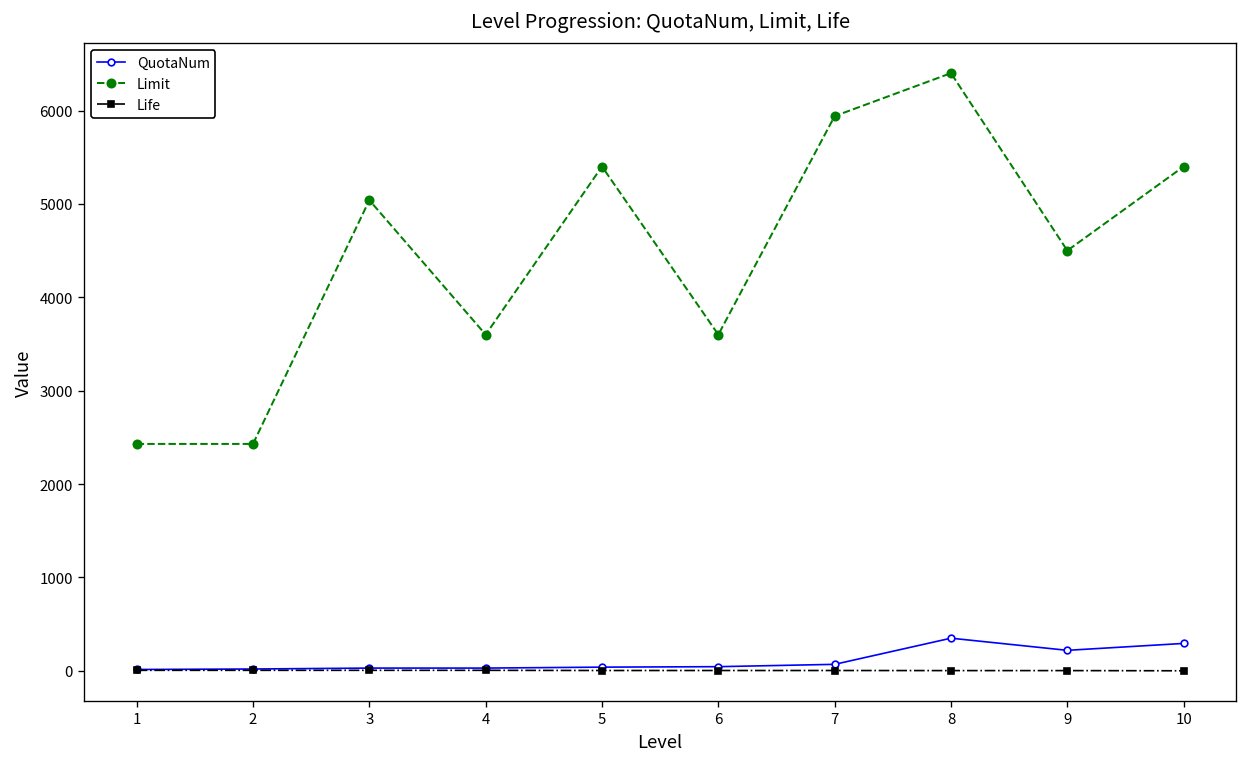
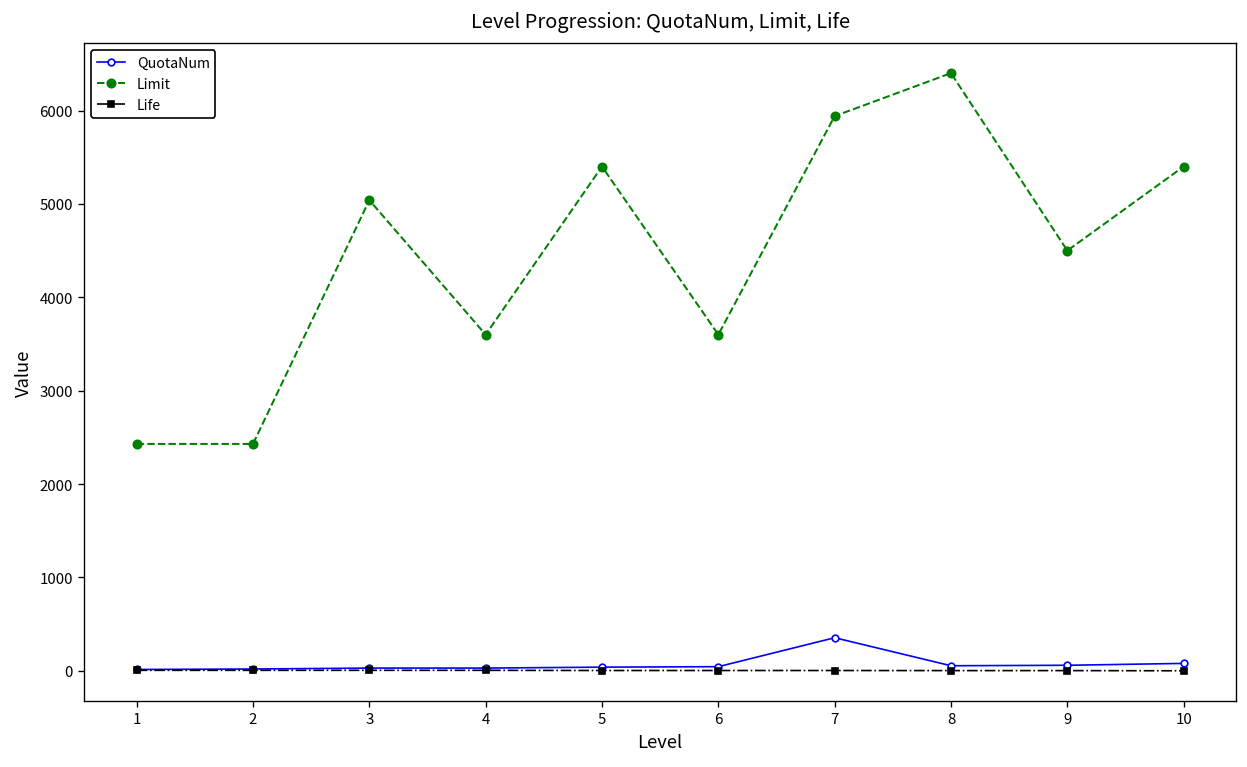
QuotaNum, 7: 100 -> 400
QuotaNum, 8: 400 -> 100
QuotaNum, 9: 200 -> 100
QuotaNum, 10: 300 -> 100
